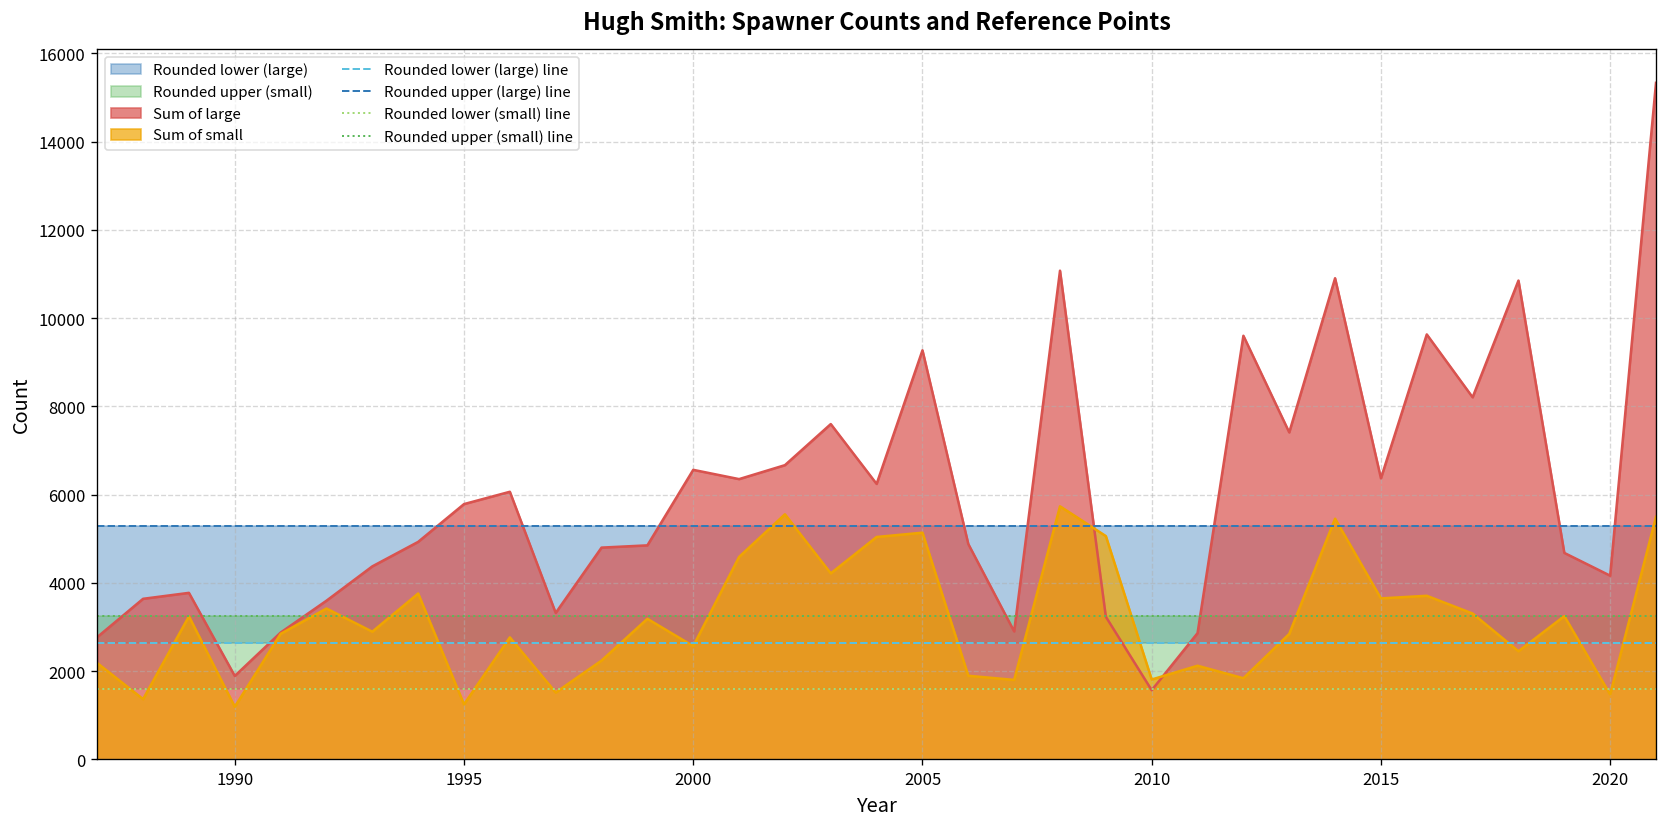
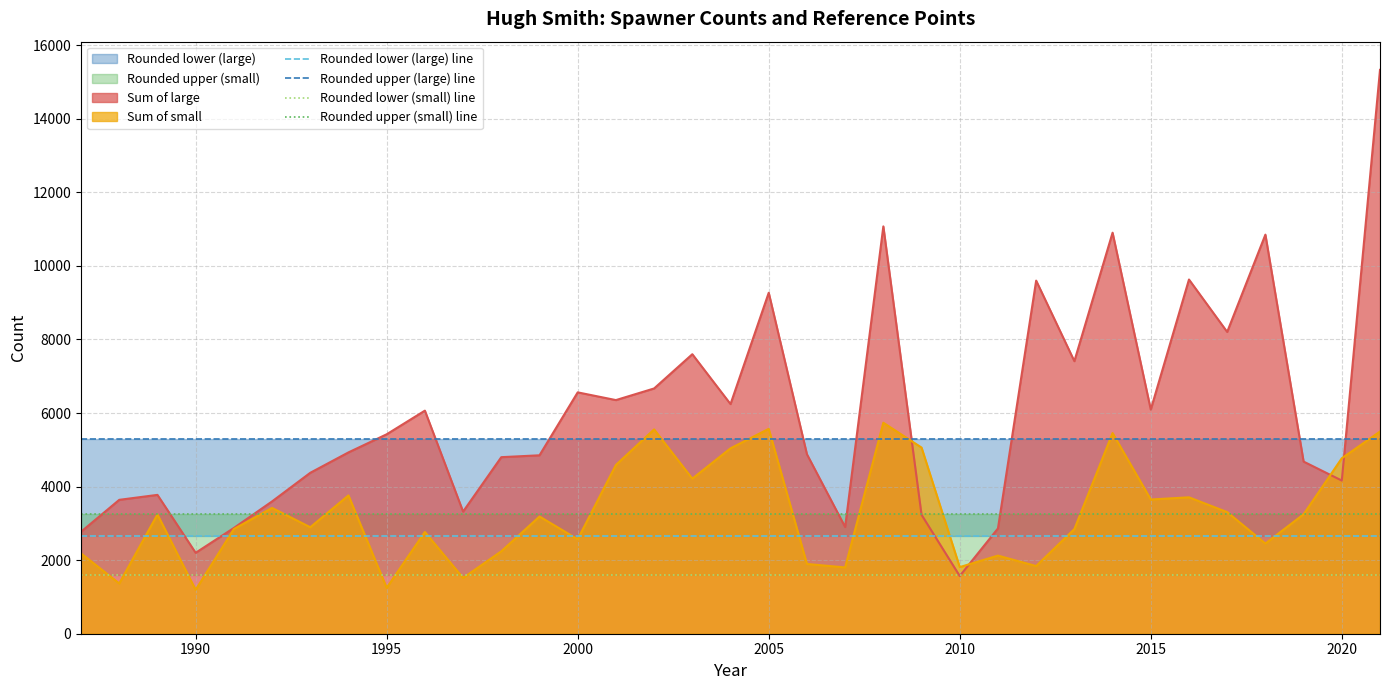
Sum of large, 1990: 1900 -> 2200
Sum of large, 1995: 5800 -> 5400
Sum of small, 2005: 5100 -> 5600
Sum of large, 2015: 6400 -> 6100
Sum of small, 2020: 1500 -> 4800
